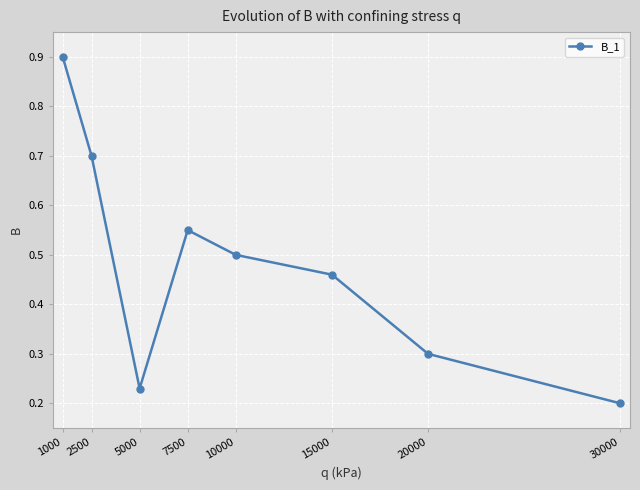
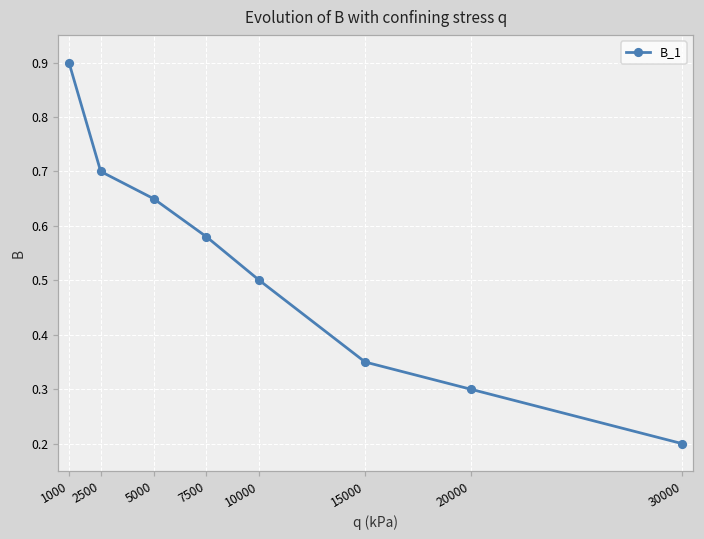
5000: 0.23 -> 0.65
7500: 0.55 -> 0.58
15000: 0.46 -> 0.35
